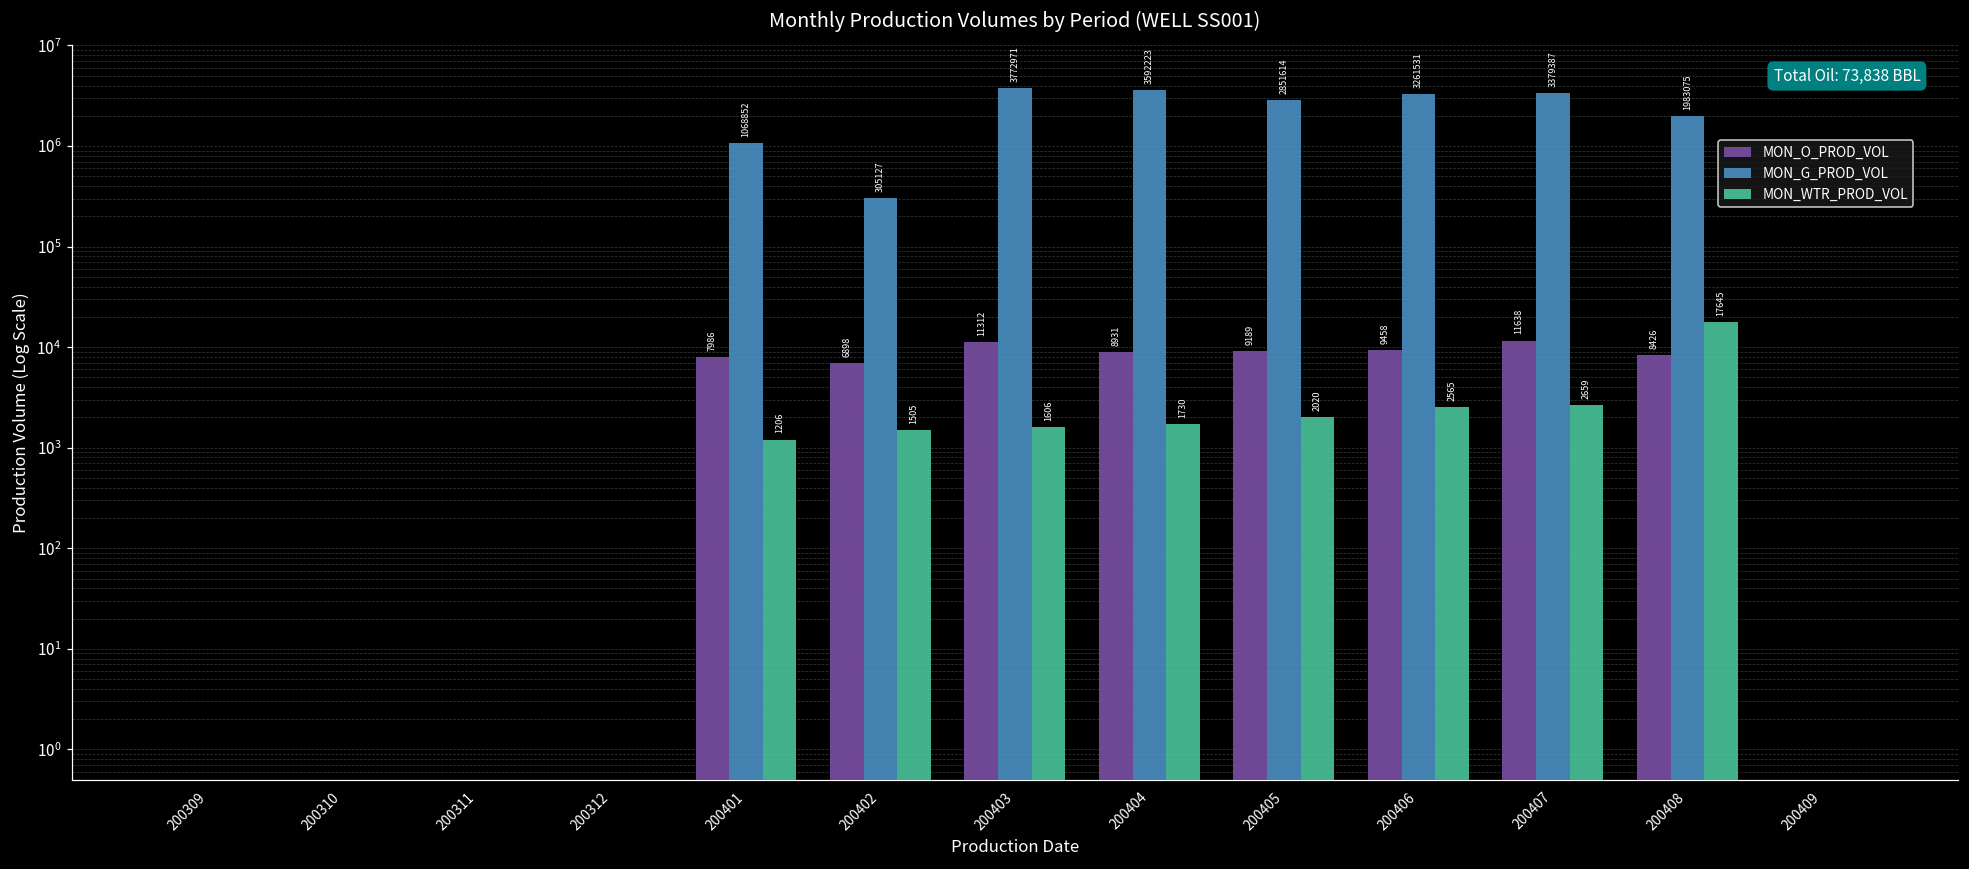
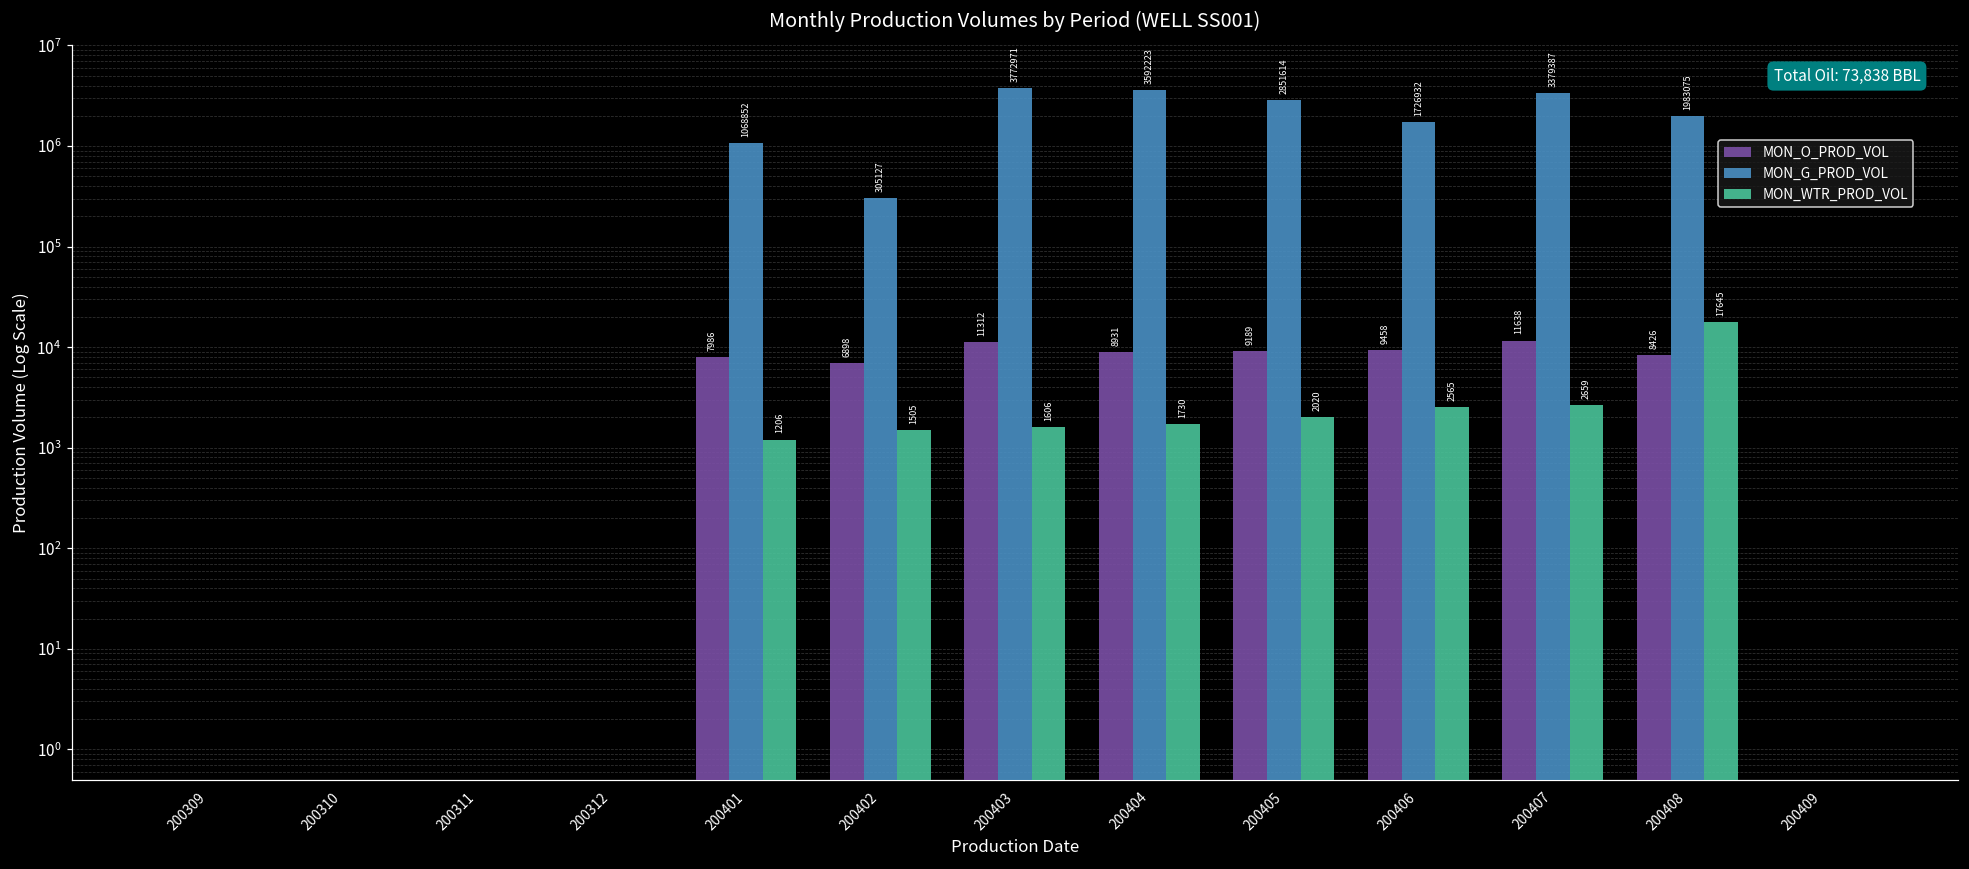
MON_G_PROD_VOL, 200406: 3261531 -> 1726932
